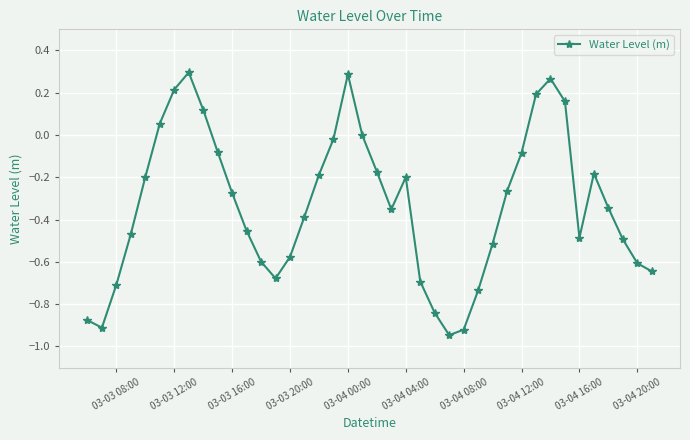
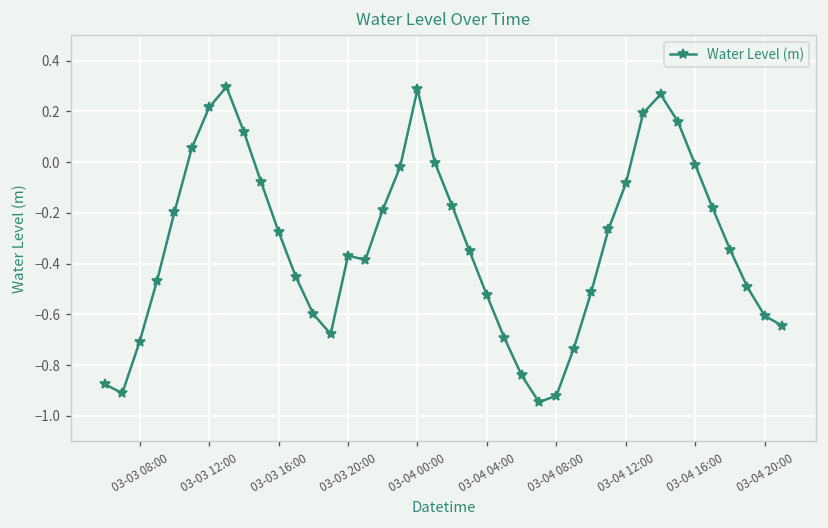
03-03 20:00: -0.58 -> -0.37
03-04 04:00: -0.20 -> -0.53
03-04 16:00: -0.49 -> -0.01
